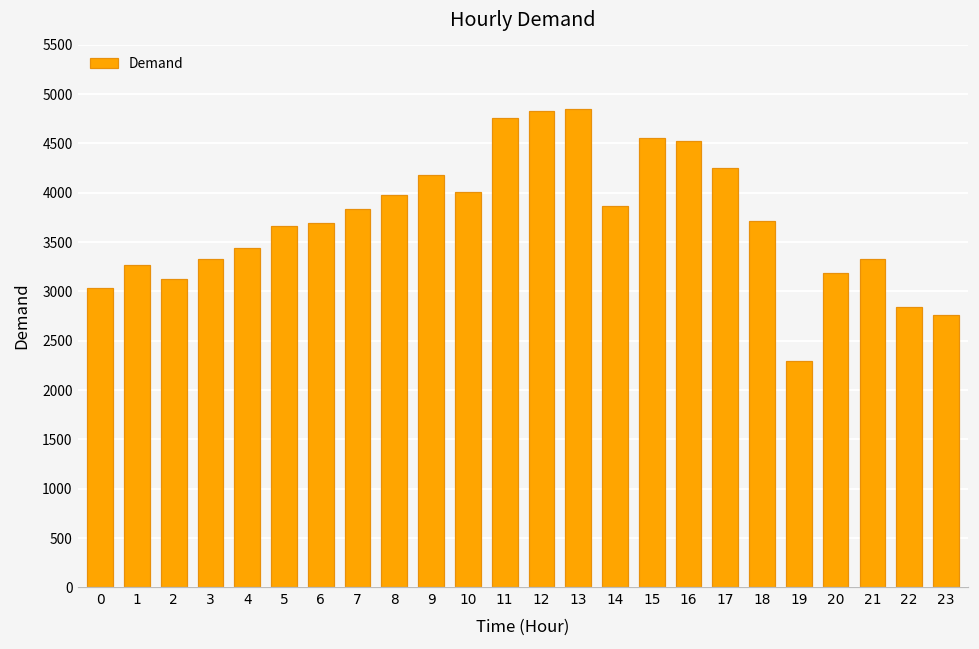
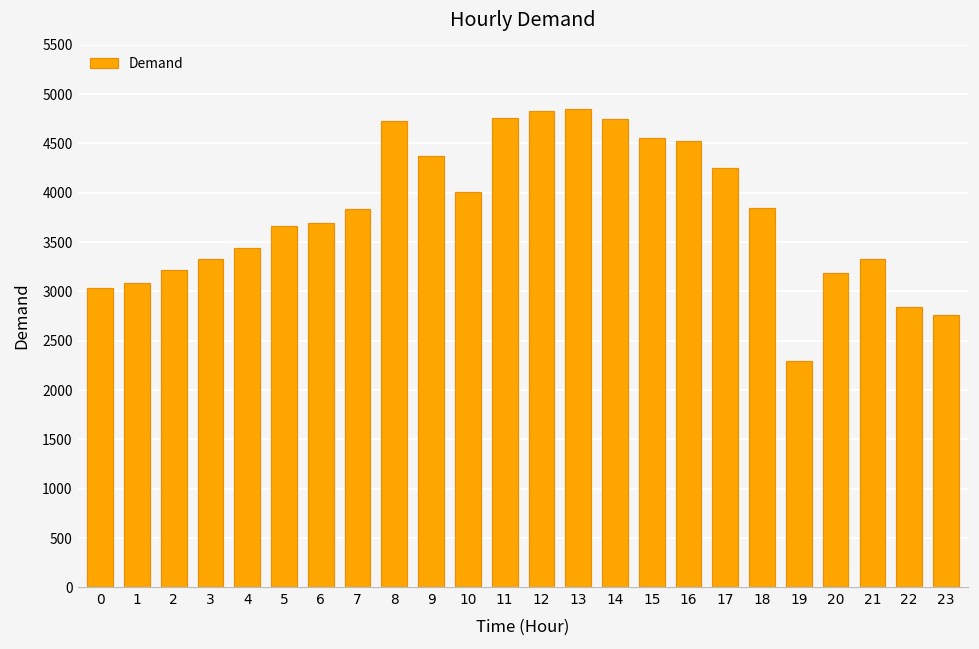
1: 3300 -> 3100
2: 3100 -> 3200
8: 4000 -> 4700
9: 4200 -> 4400
14: 3900 -> 4700
18: 3700 -> 3800
